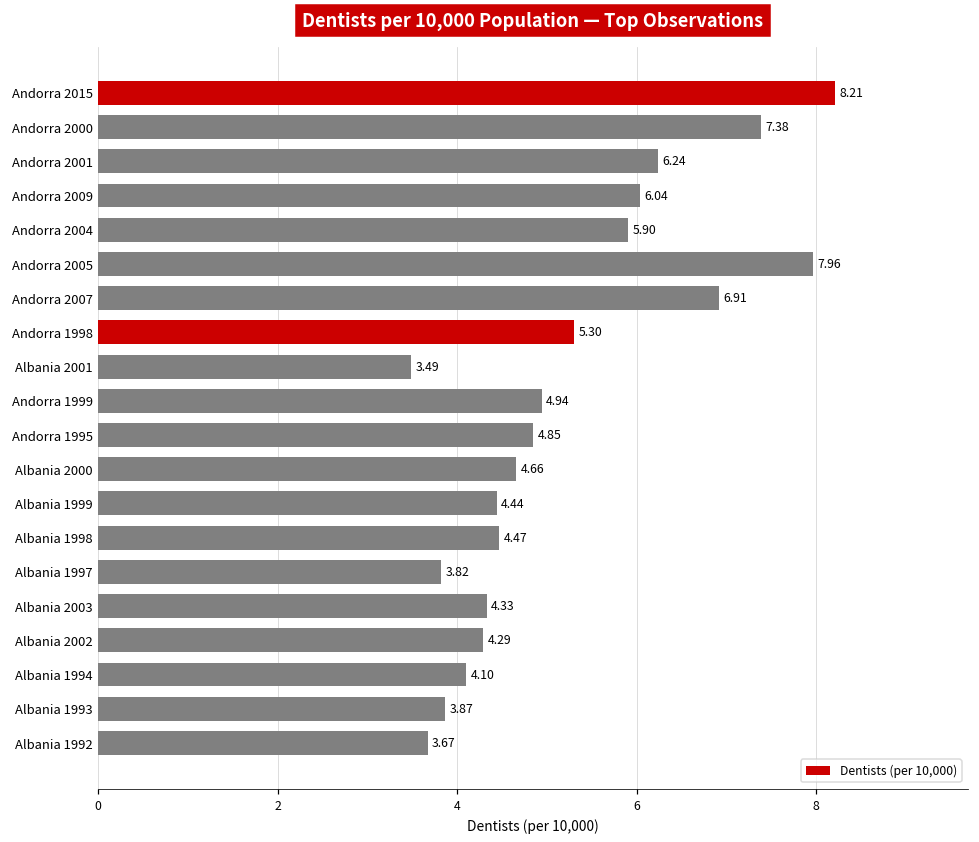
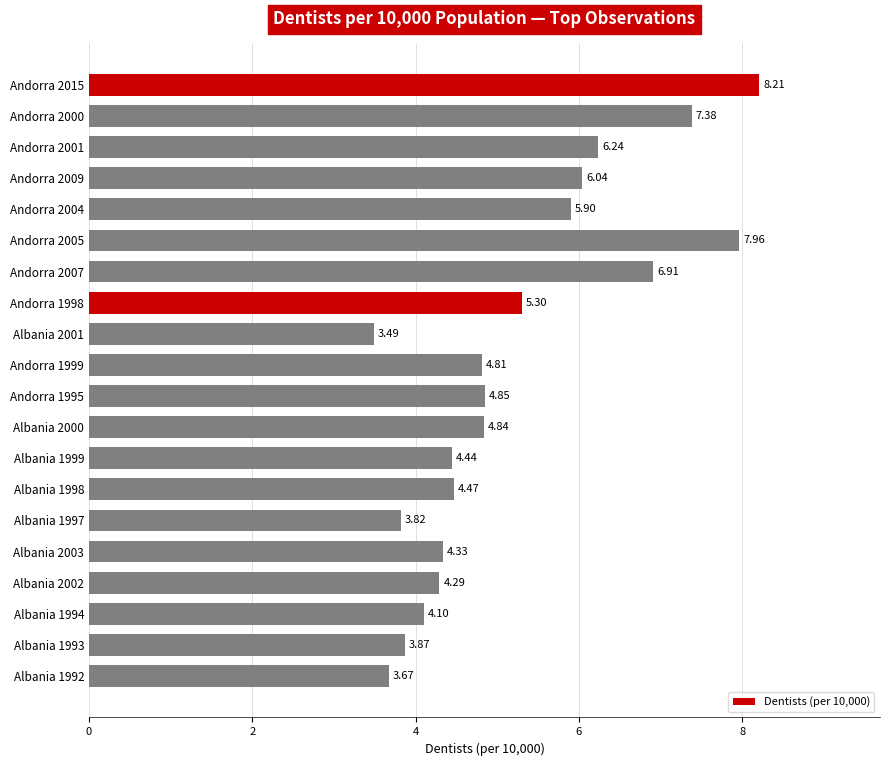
Andorra 1999: 4.94 -> 4.81
Albania 2000: 4.66 -> 4.84
